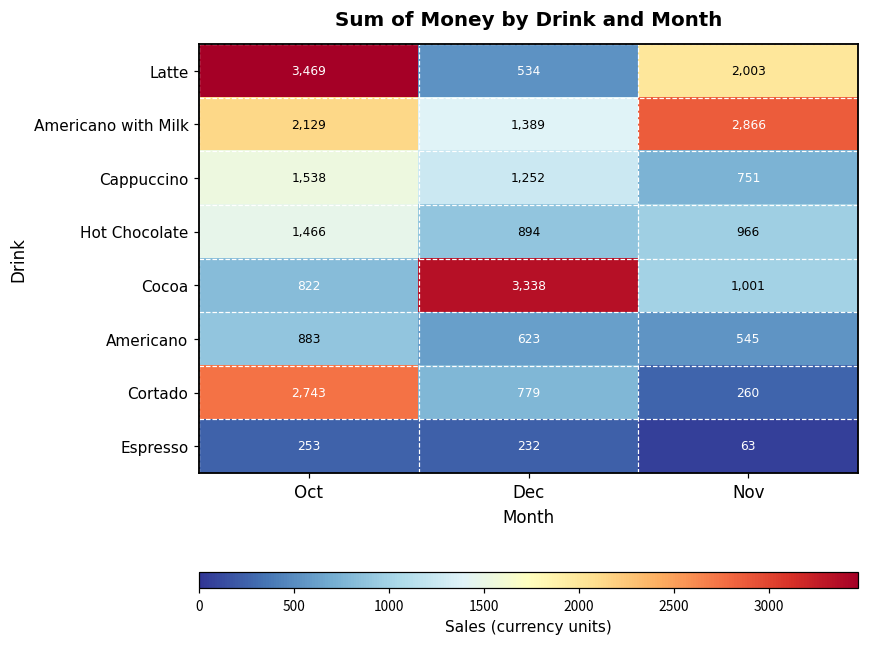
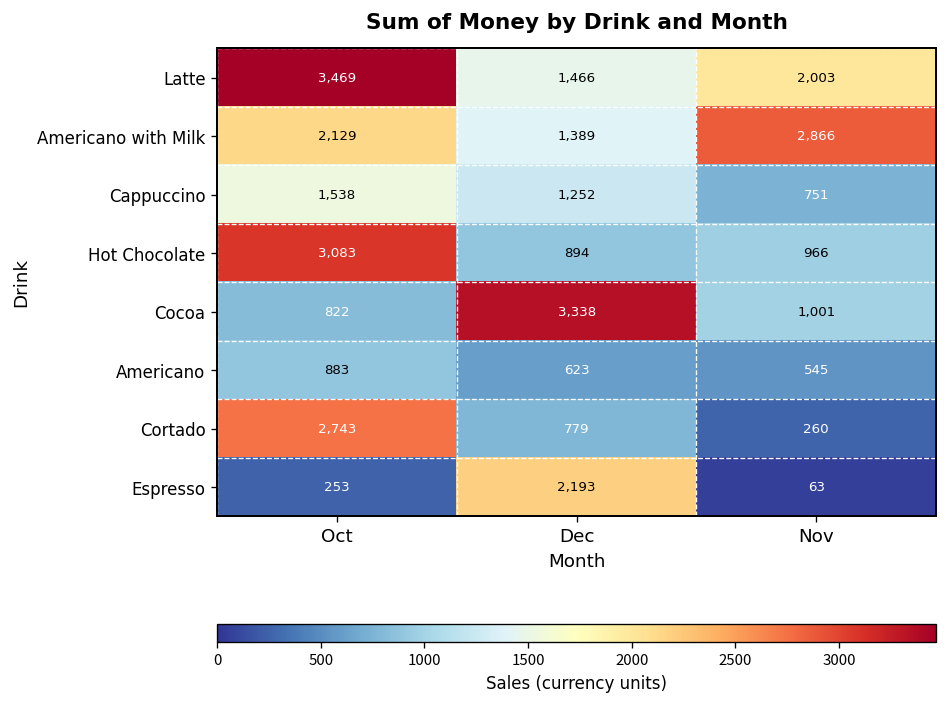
Latte, Dec: 534 -> 1,466
Hot Chocolate, Oct: 1,466 -> 3,083
Espresso, Dec: 232 -> 2,193
